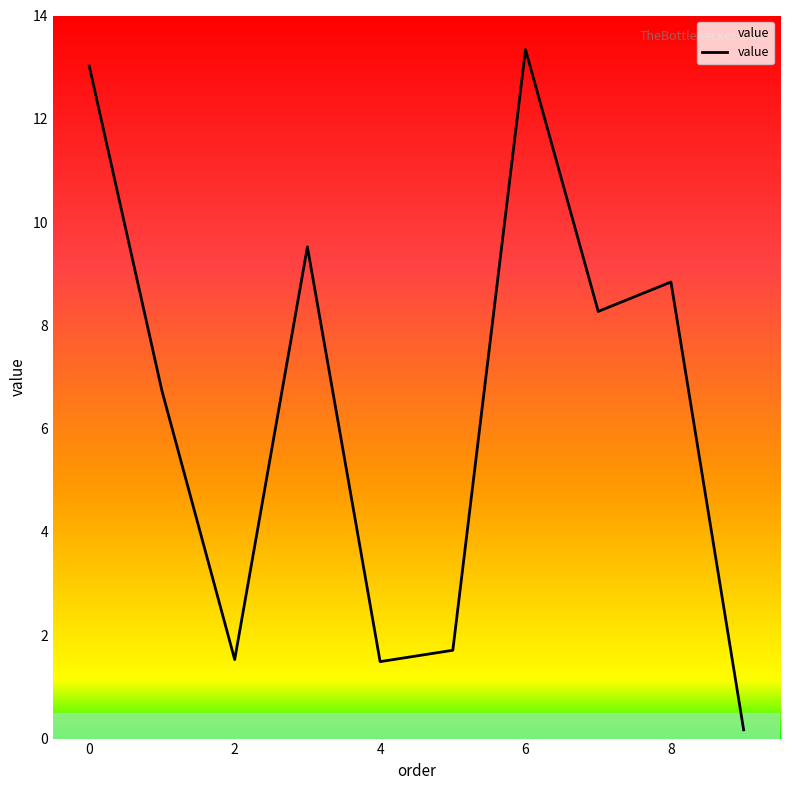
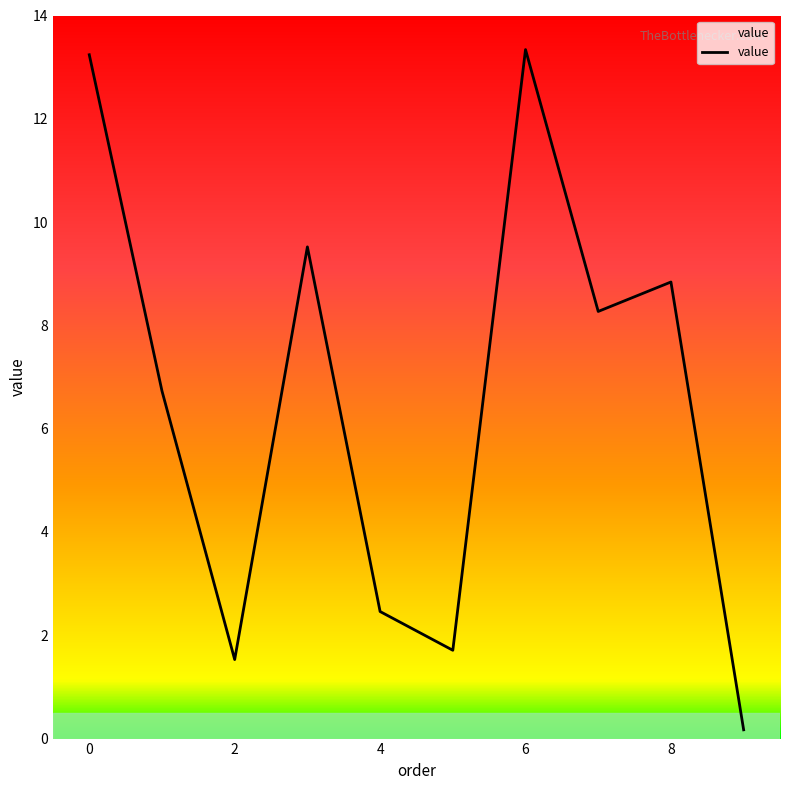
0: 13.0 -> 13.2
4: 1.5 -> 2.5
